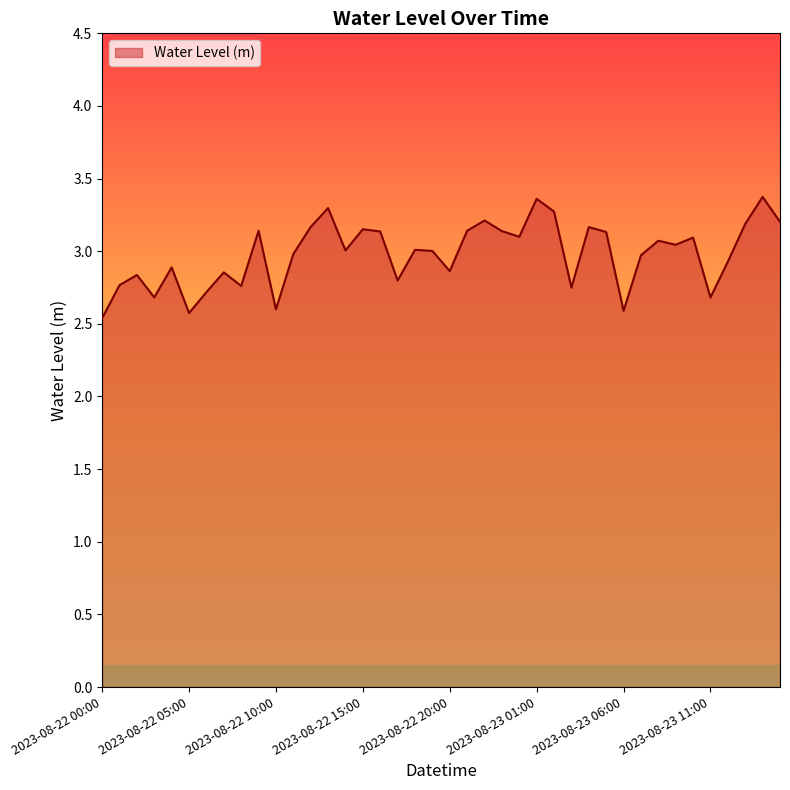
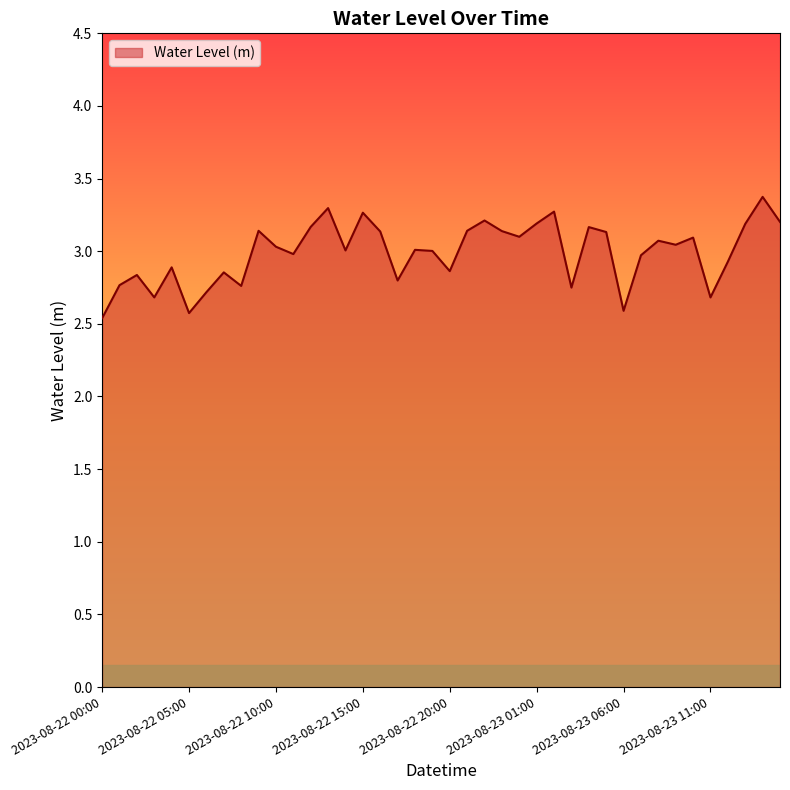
2023-08-22 10:00: 2.60 -> 3.03
2023-08-22 15:00: 3.15 -> 3.27
2023-08-23 01:00: 3.36 -> 3.19
